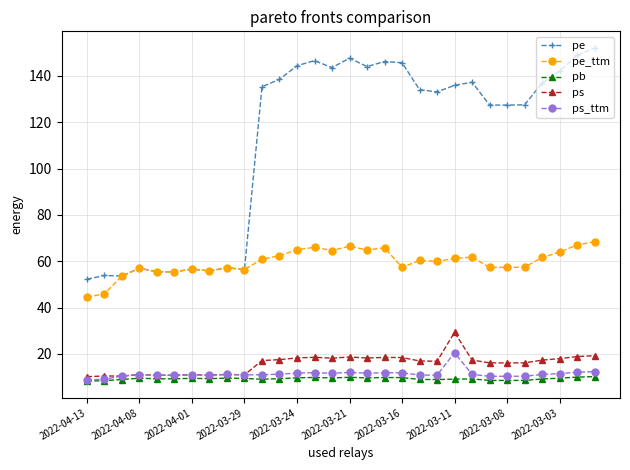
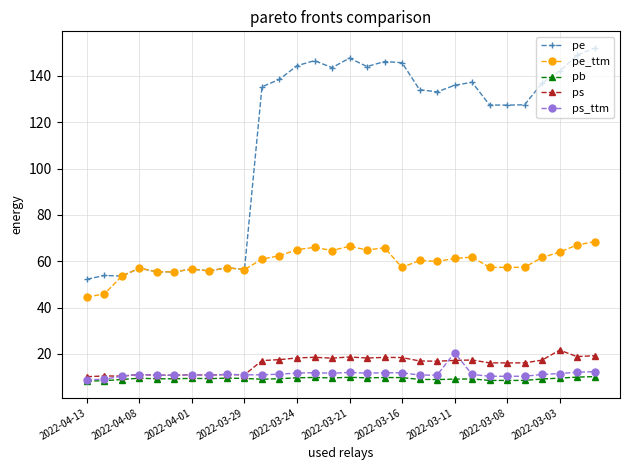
ps, 2022-03-11: 29 -> 17
ps, 2022-03-03: 18 -> 22
